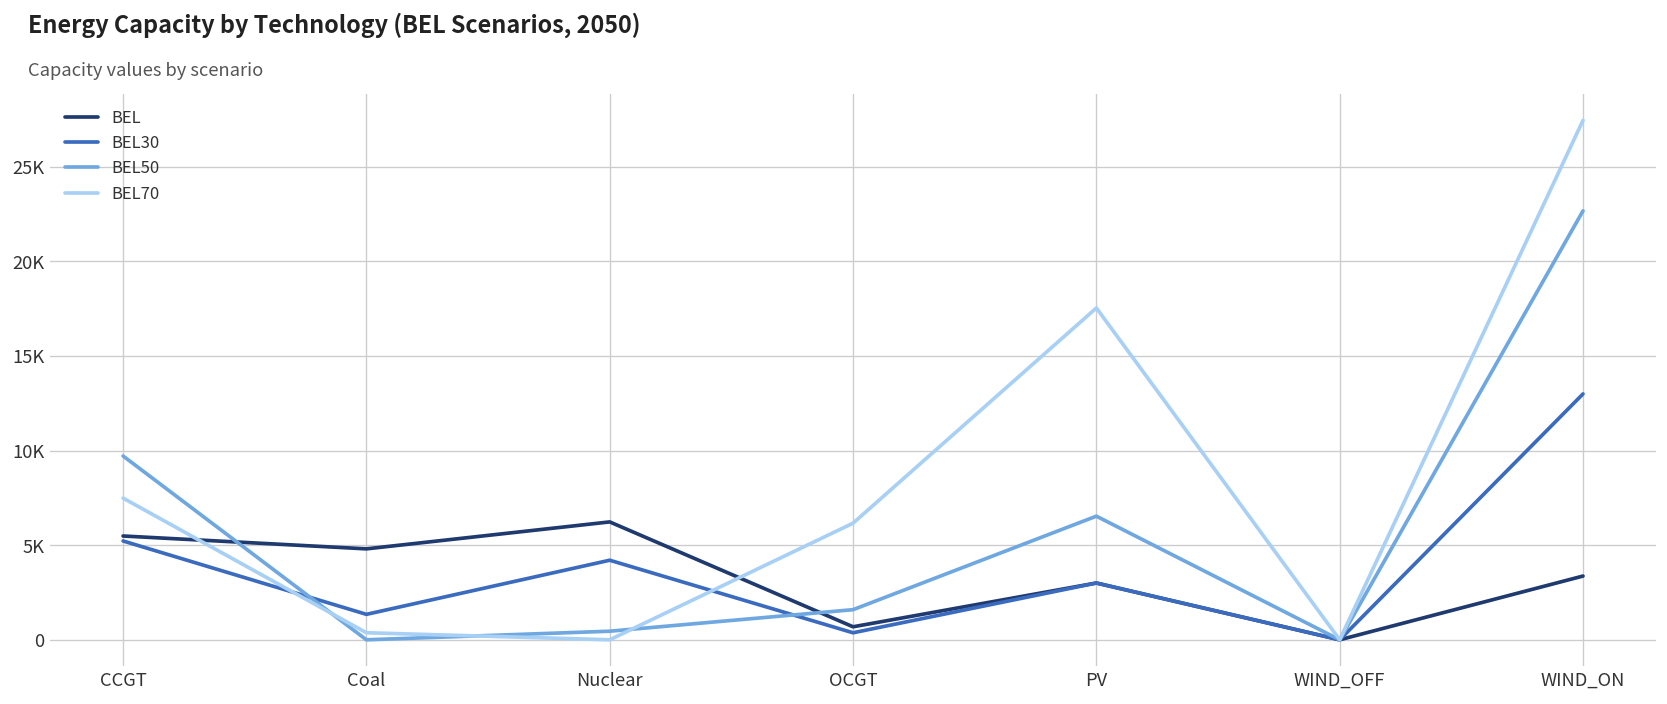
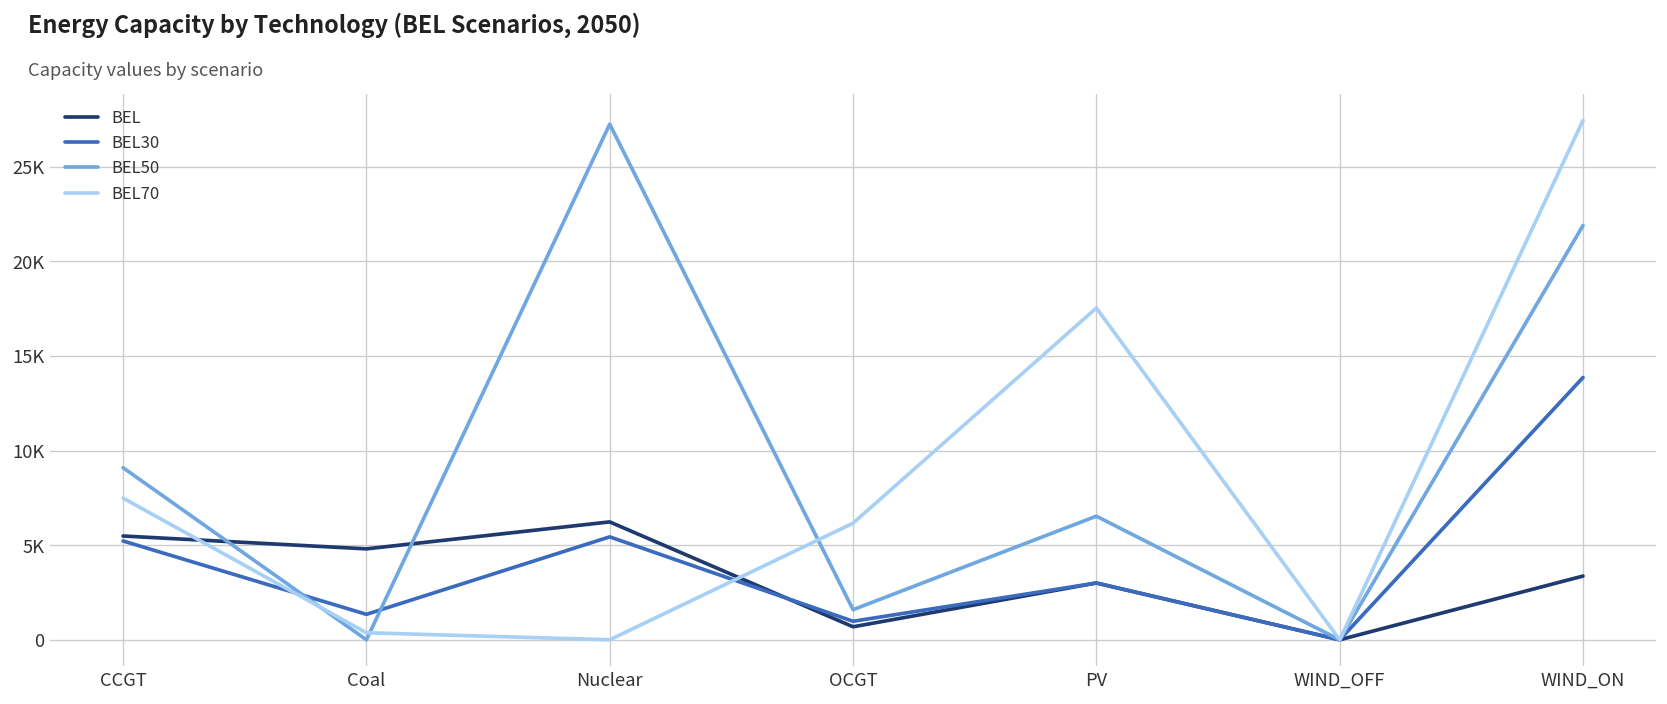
BEL50, CCGT: 9700 -> 9100
BEL30, Nuclear: 4200 -> 5400
BEL50, Nuclear: 500 -> 27200
BEL30, OCGT: 400 -> 1000
BEL30, WIND_ON: 13000 -> 13900
BEL50, WIND_ON: 22700 -> 21900
